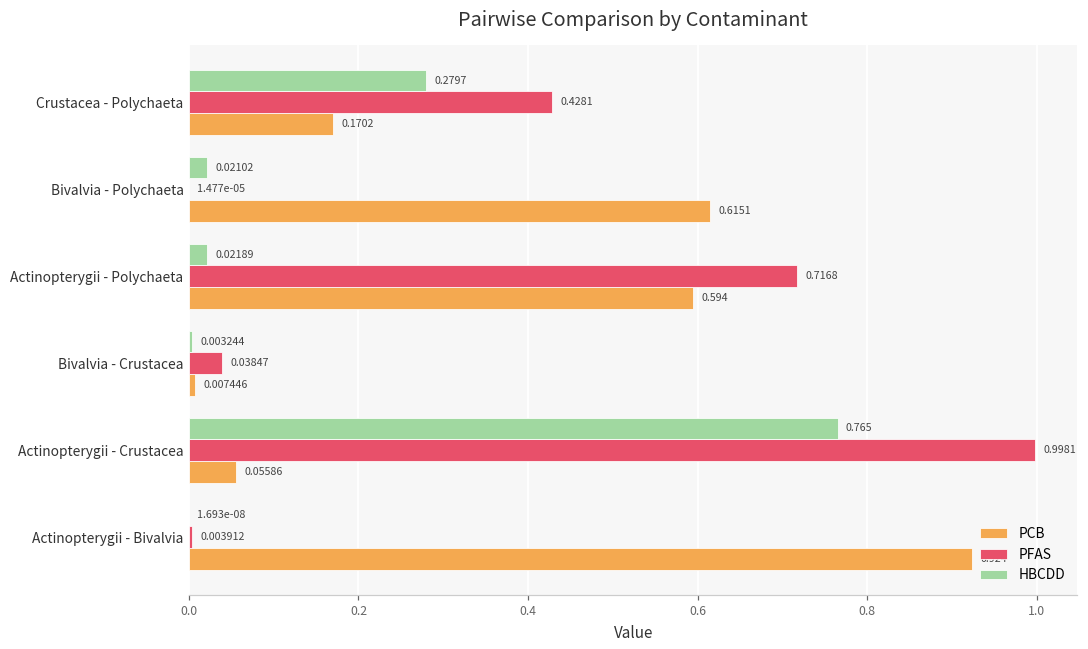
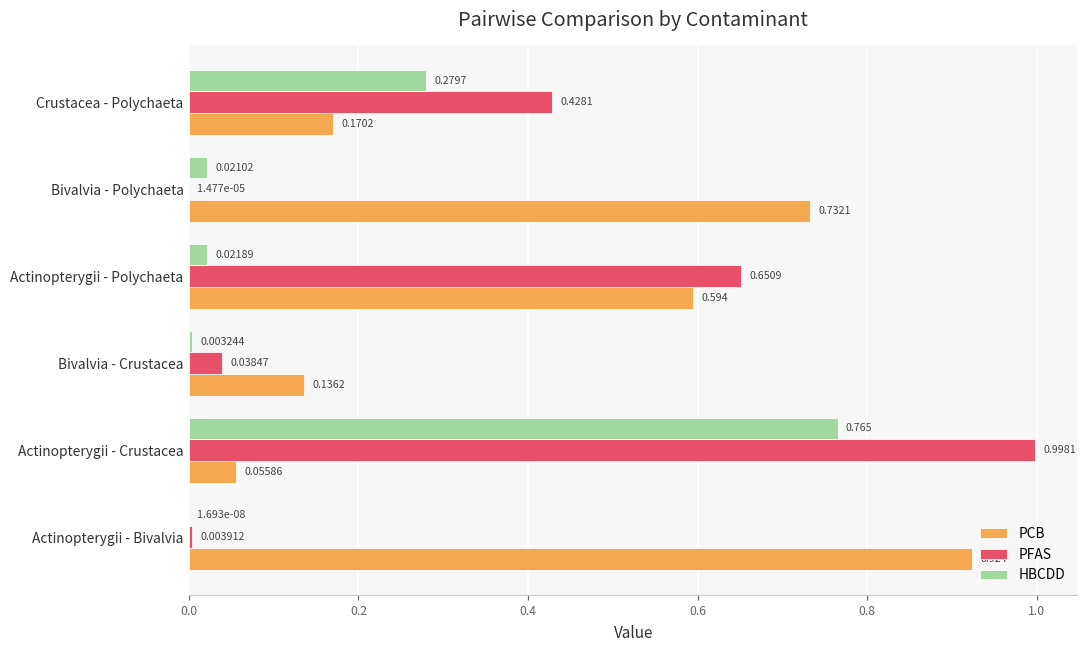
PCB, Bivalvia - Polychaeta: 0.6151 -> 0.7321
PFAS, Actinopterygii - Polychaeta: 0.7168 -> 0.6509
PCB, Bivalvia - Crustacea: 0.007446 -> 0.1362
